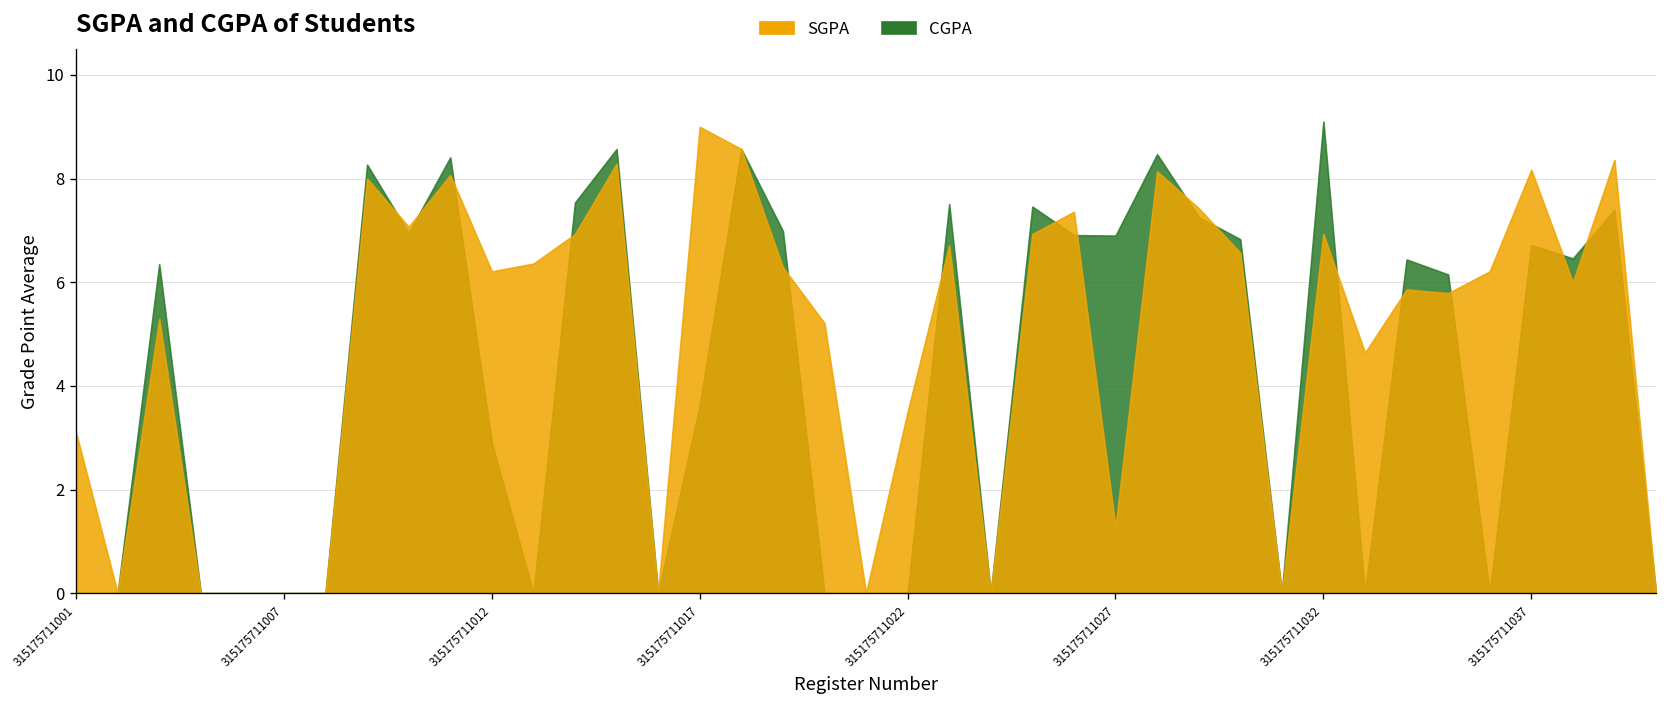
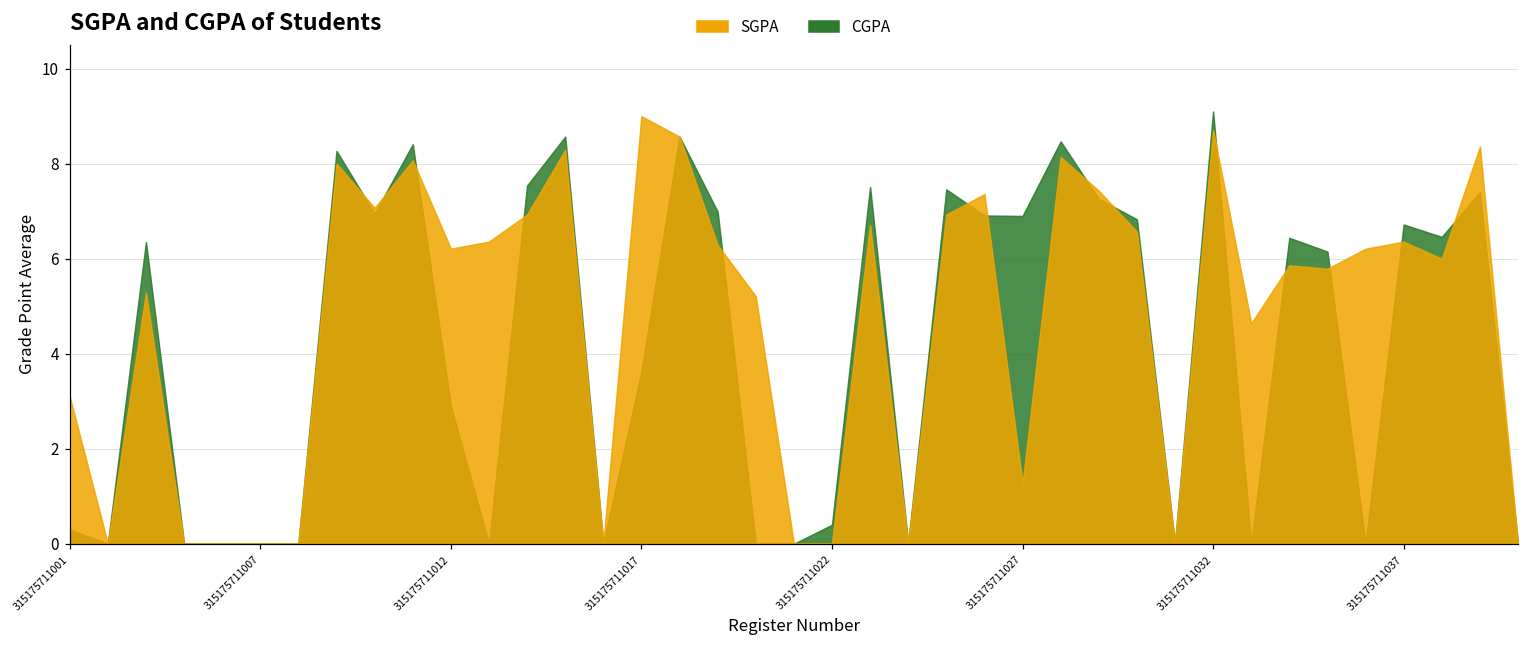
CGPA, 315175711001: 0.0 -> 0.3
CGPA, 315175711022: 0.0 -> 0.4
SGPA, 315175711022: 3.5 -> 0.0
SGPA, 315175711032: 6.9 -> 8.7
SGPA, 315175711037: 8.2 -> 6.4
